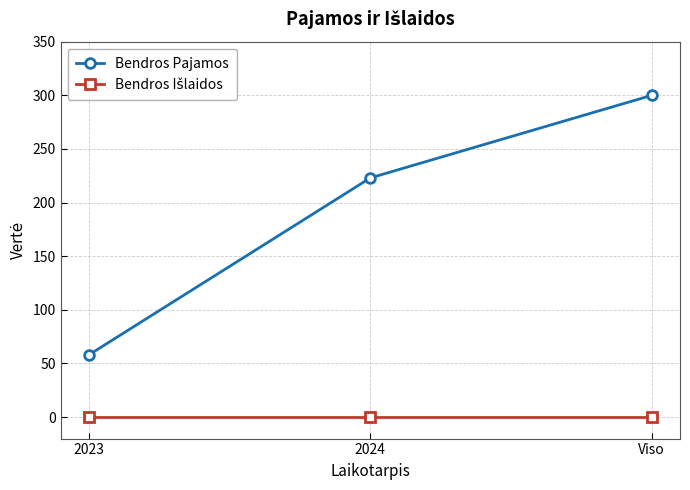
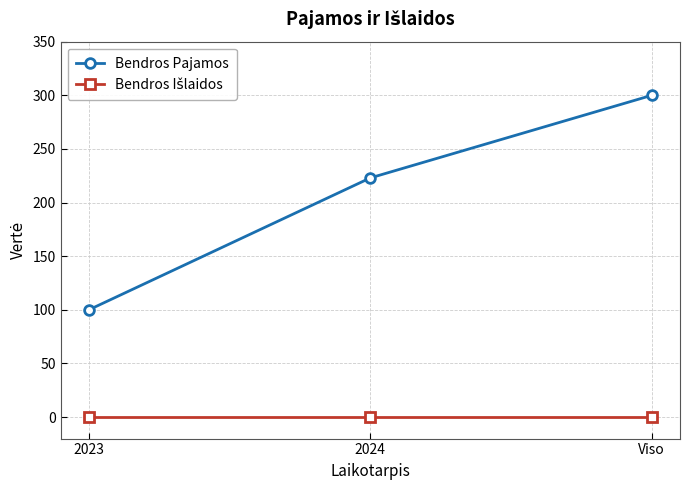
Bendros Pajamos, 2023: 58 -> 100
